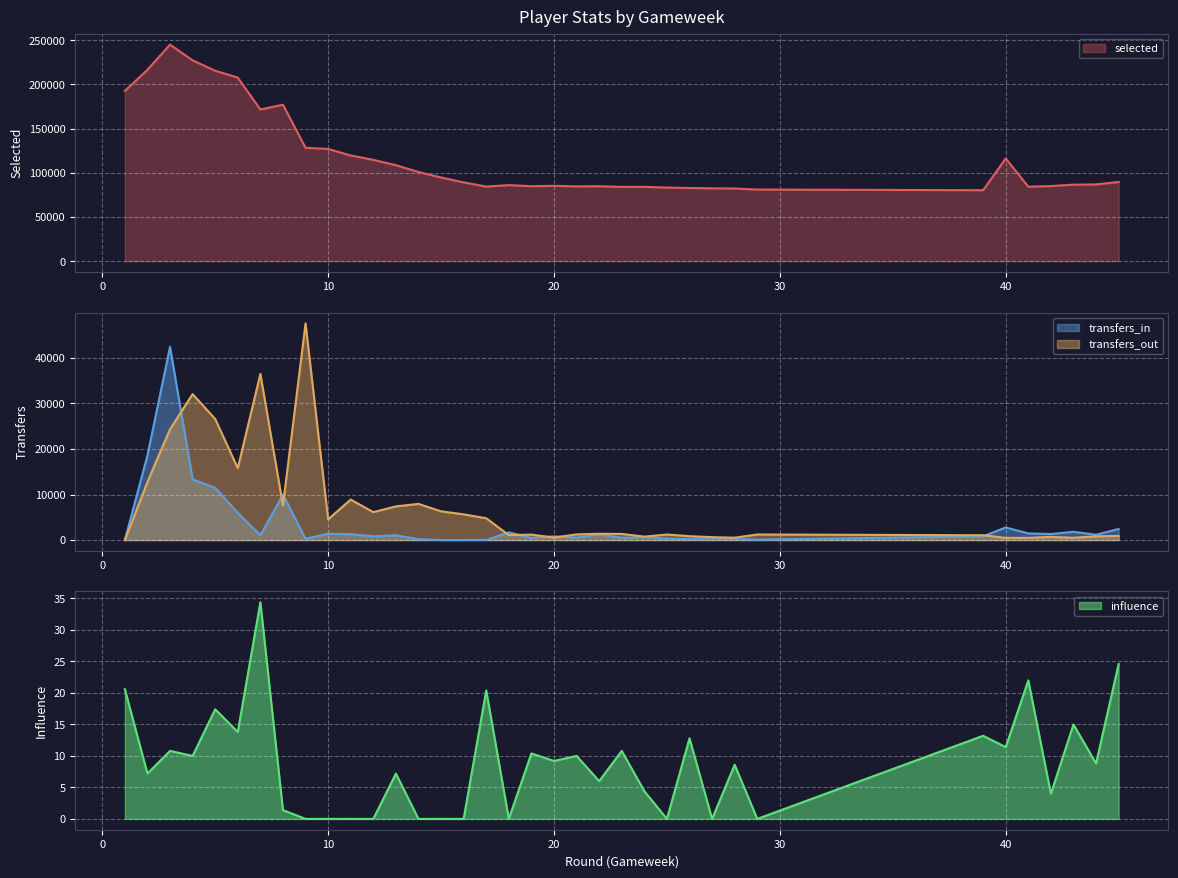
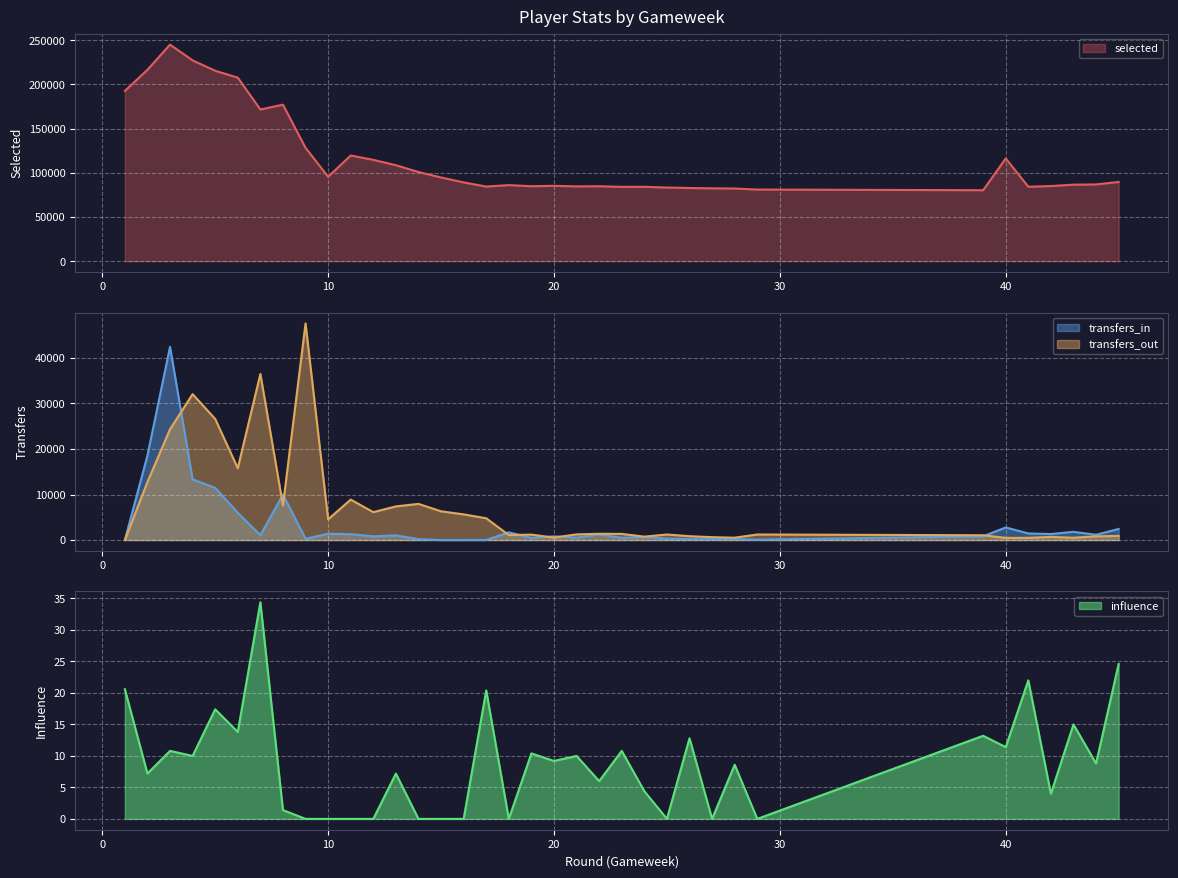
Player Stats by Gameweek, 10: 130000 -> 100000
